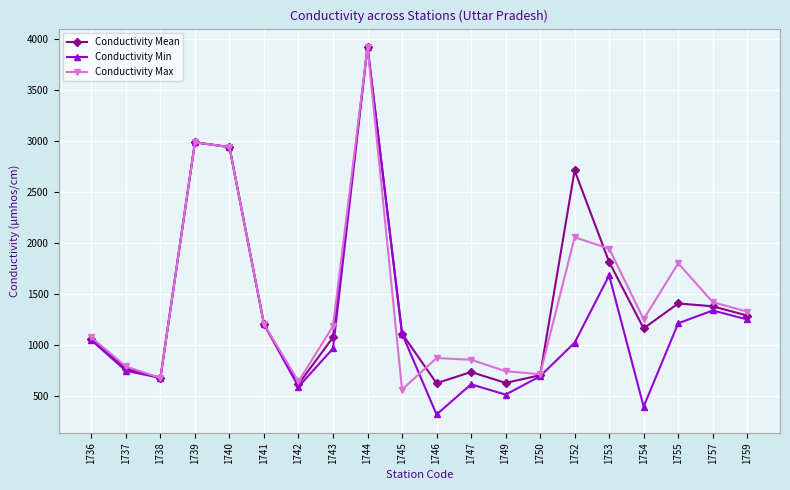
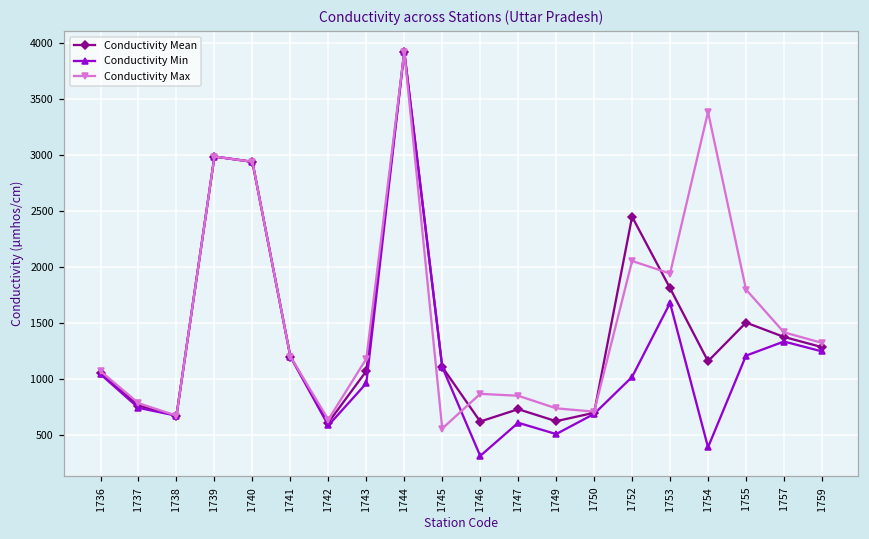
Conductivity Mean, 1752: 2710 -> 2450
Conductivity Max, 1754: 1250 -> 3390
Conductivity Mean, 1755: 1410 -> 1510
